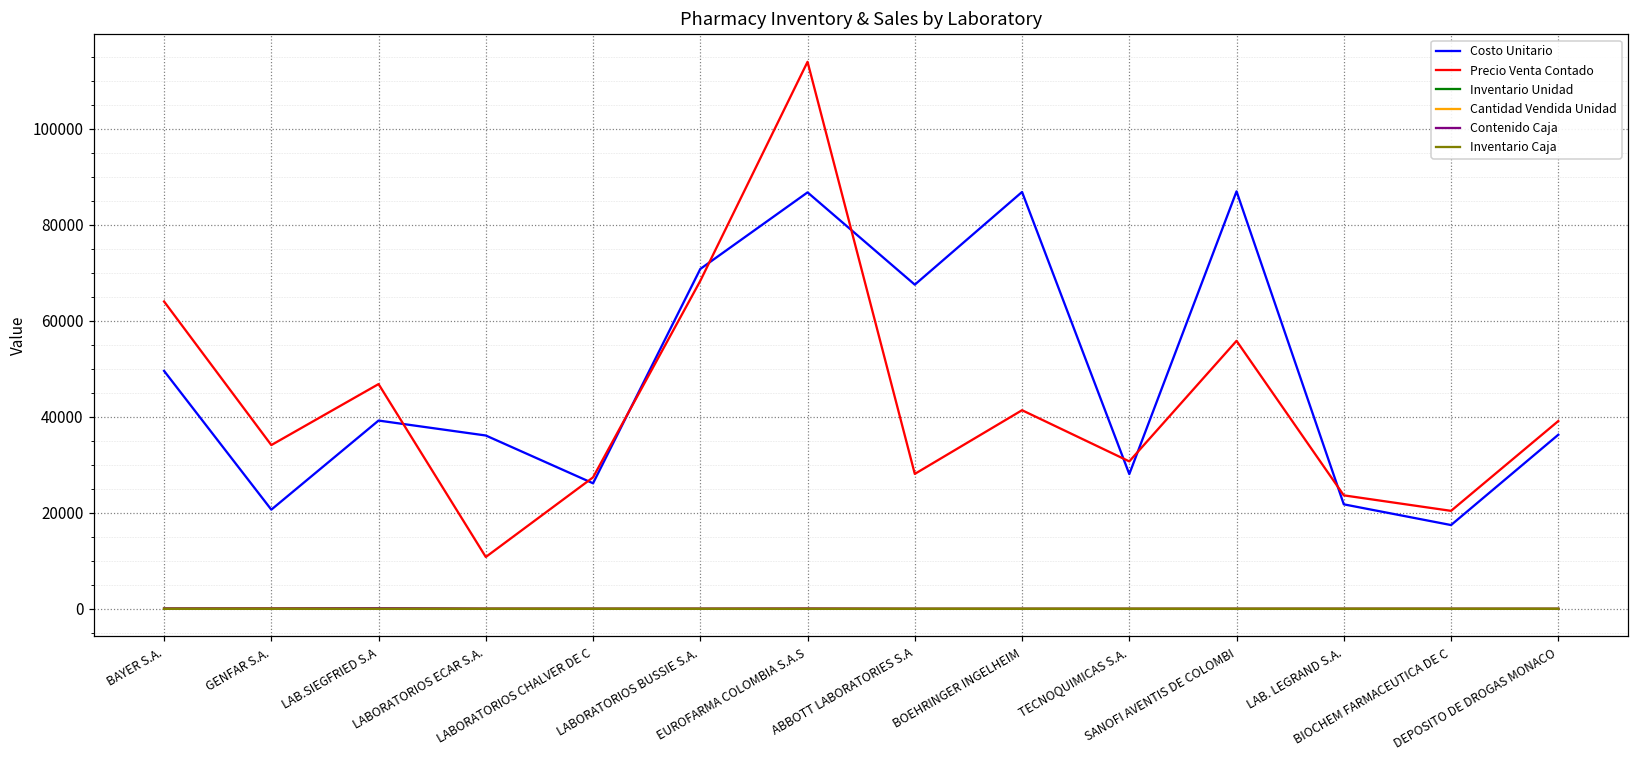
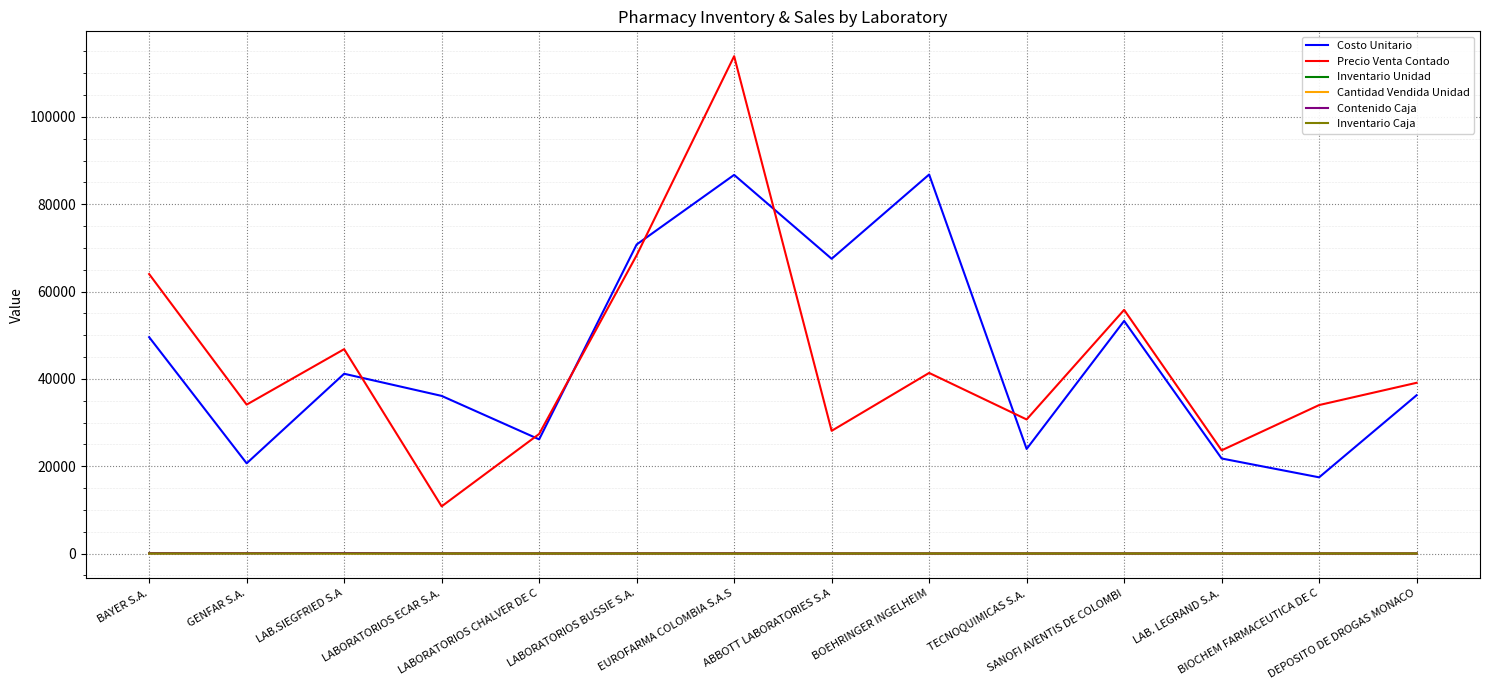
Costo Unitario, LAB.SIEGFRIED S.A: 39000 -> 41000
Costo Unitario, TECNOQUIMICAS S.A.: 28000 -> 24000
Costo Unitario, SANOFI AVENTIS DE COLOMBI: 87000 -> 53000
Precio Venta Contado, BIOCHEM FARMACEUTICA DE C: 20000 -> 34000
